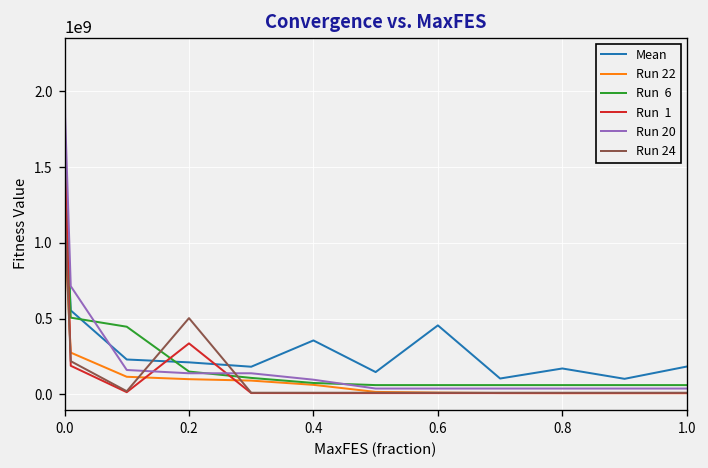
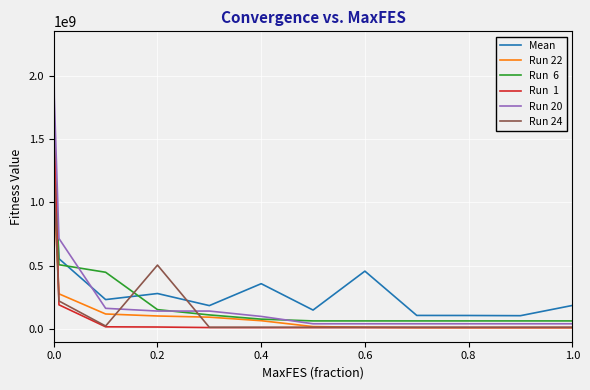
Mean, 0.2: 210000000 -> 280000000
Run 1, 0.2: 340000000 -> 10000000
Mean, 0.8: 170000000 -> 100000000
